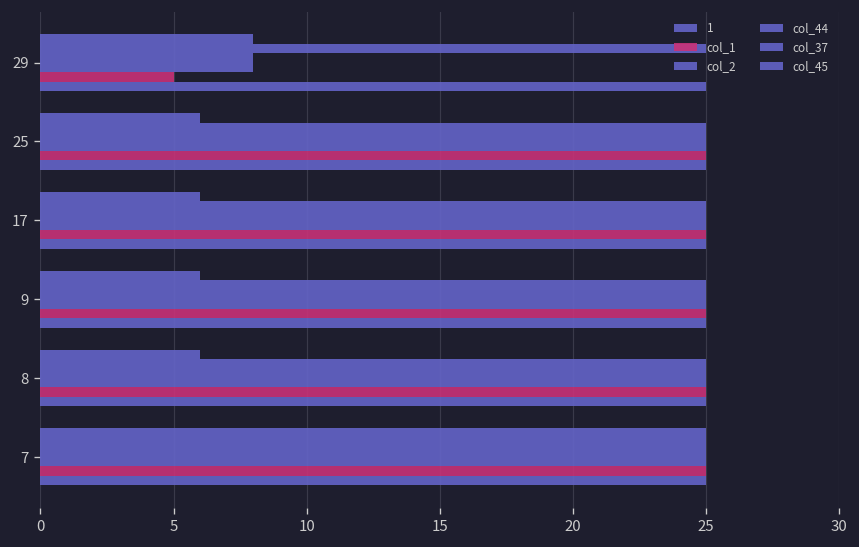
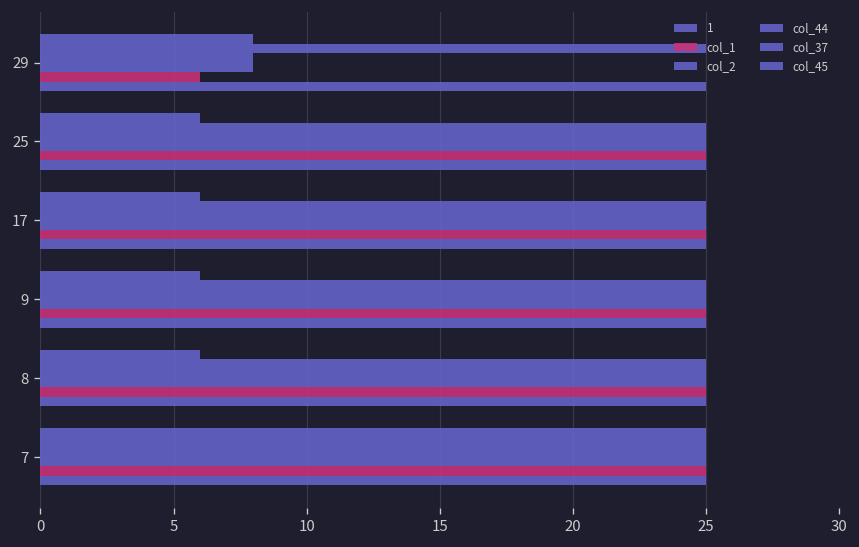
col_1, 29: 5 -> 6
